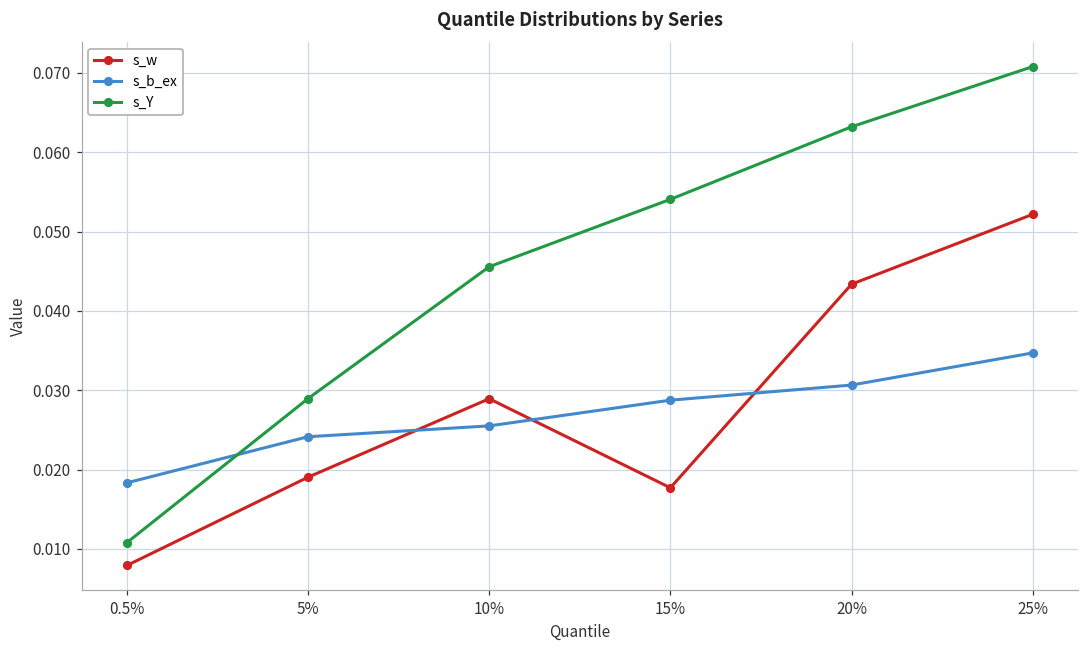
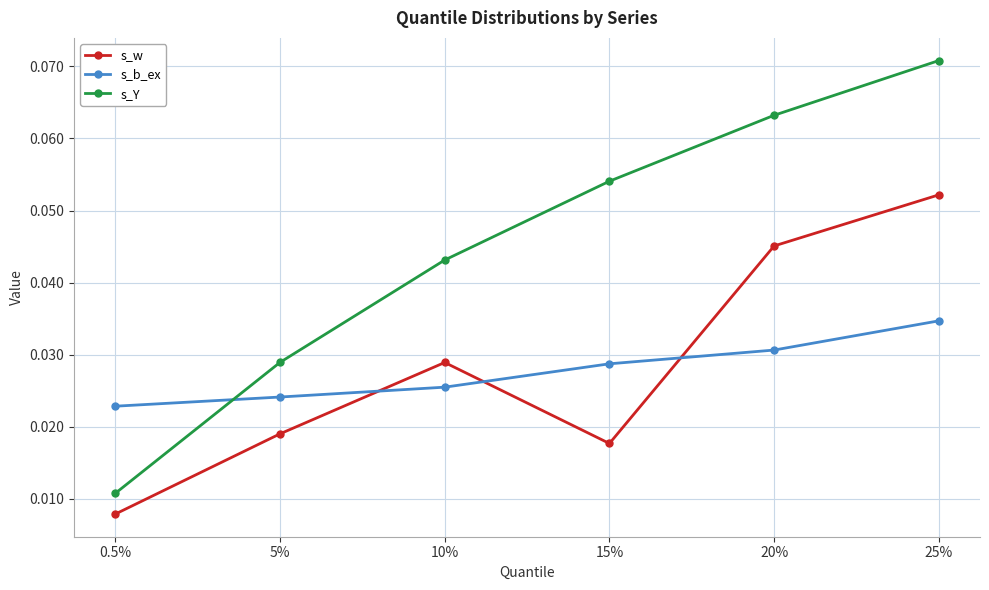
s_b_ex, 0.5%: 0.018 -> 0.023
s_Y, 10%: 0.046 -> 0.043
s_w, 20%: 0.043 -> 0.045
